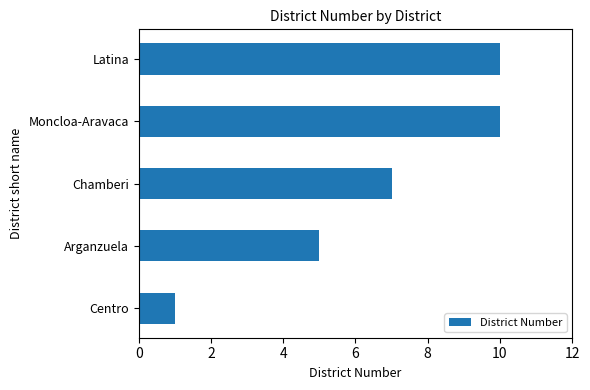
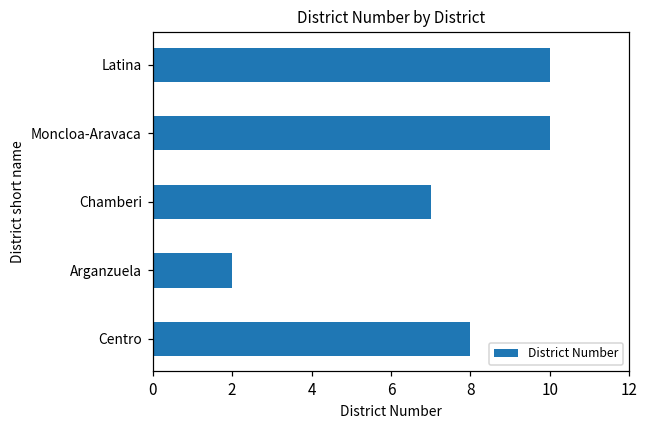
Arganzuela: 5 -> 2
Centro: 1 -> 8
